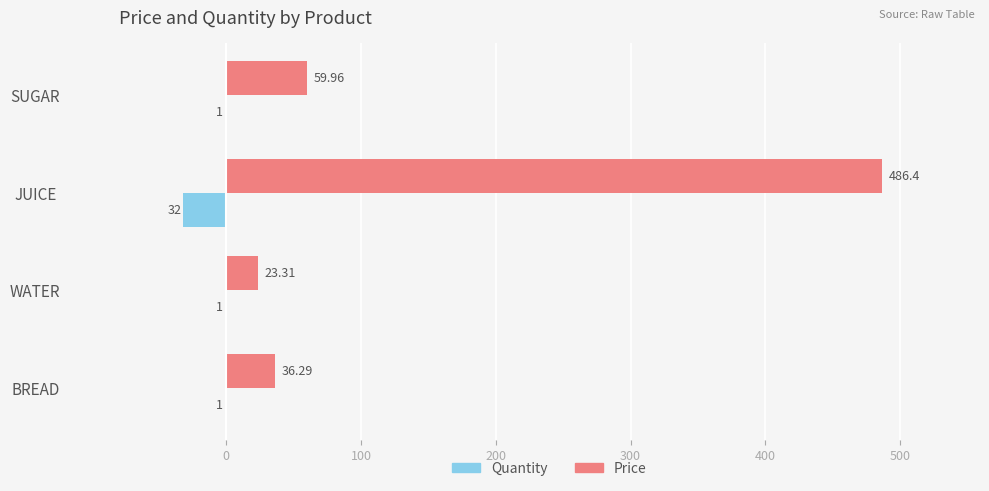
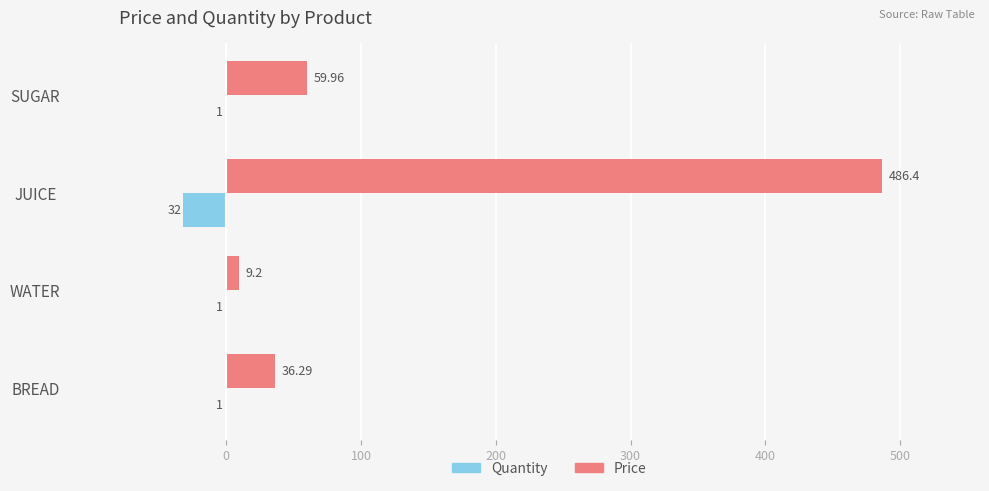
Price, WATER: 23.31 -> 9.2
